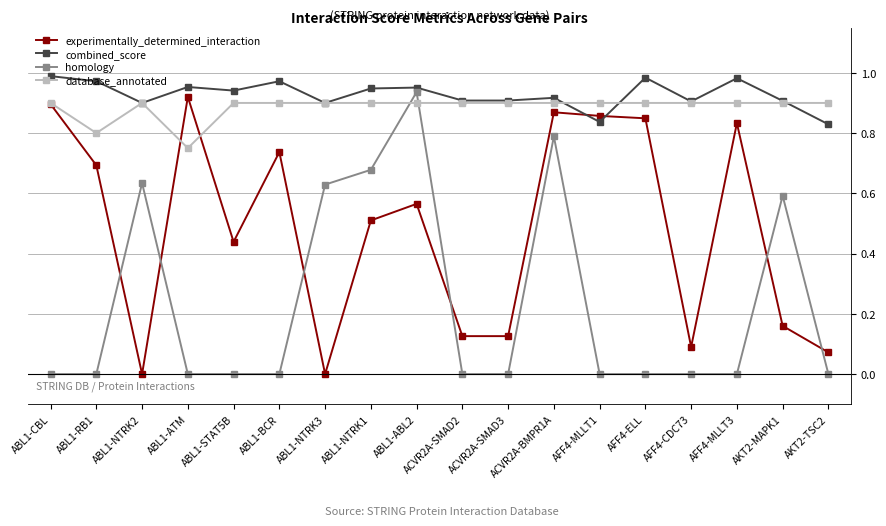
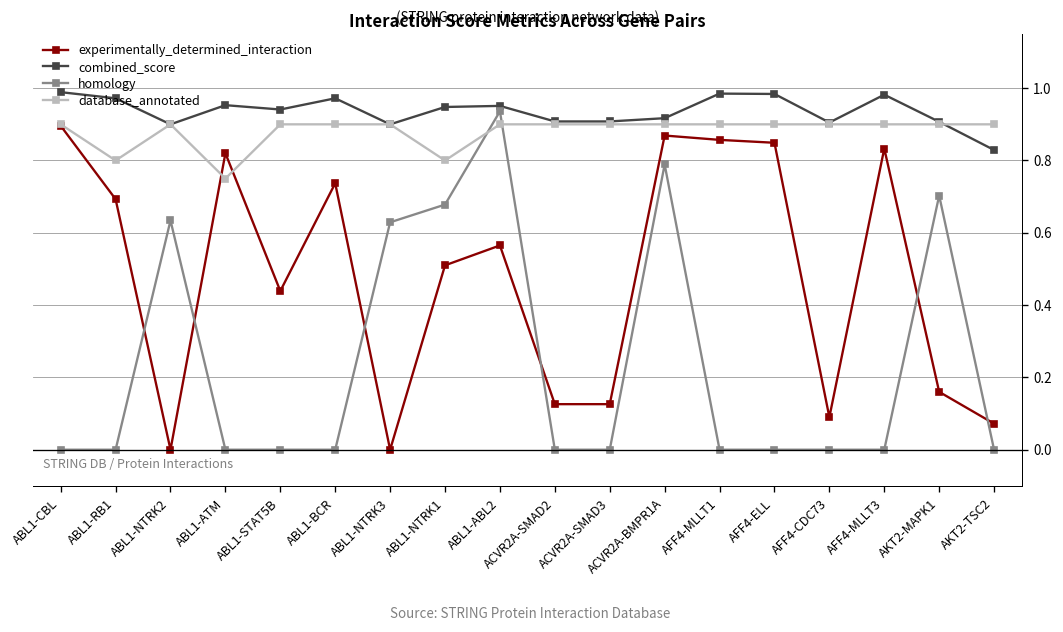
experimentally_determined_interaction, ABL1-ATM: 0.92 -> 0.82
database_annotated, ABL1-NTRK1: 0.9 -> 0.8
combined_score, AFF4-MLLT1: 0.84 -> 0.99
homology, AKT2-MAPK1: 0.59 -> 0.70
